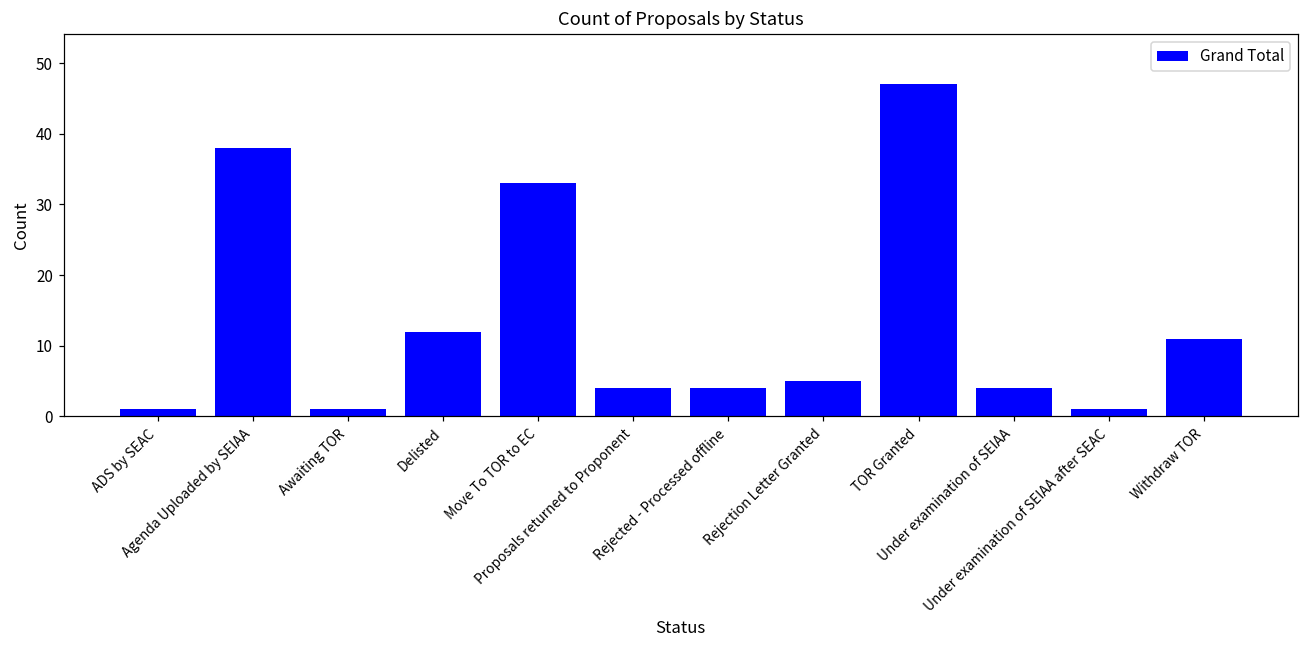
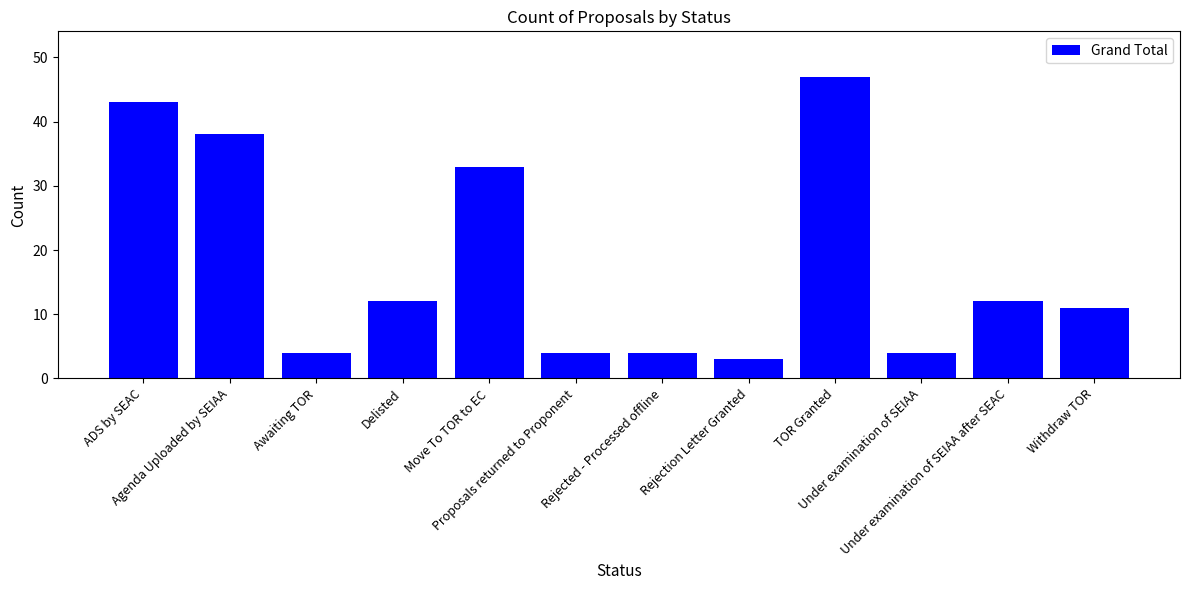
ADS by SEAC: 1 -> 43
Awaiting TOR: 1 -> 4
Rejection Letter Granted: 5 -> 3
Under examination of SEIAA after SEAC: 1 -> 12
